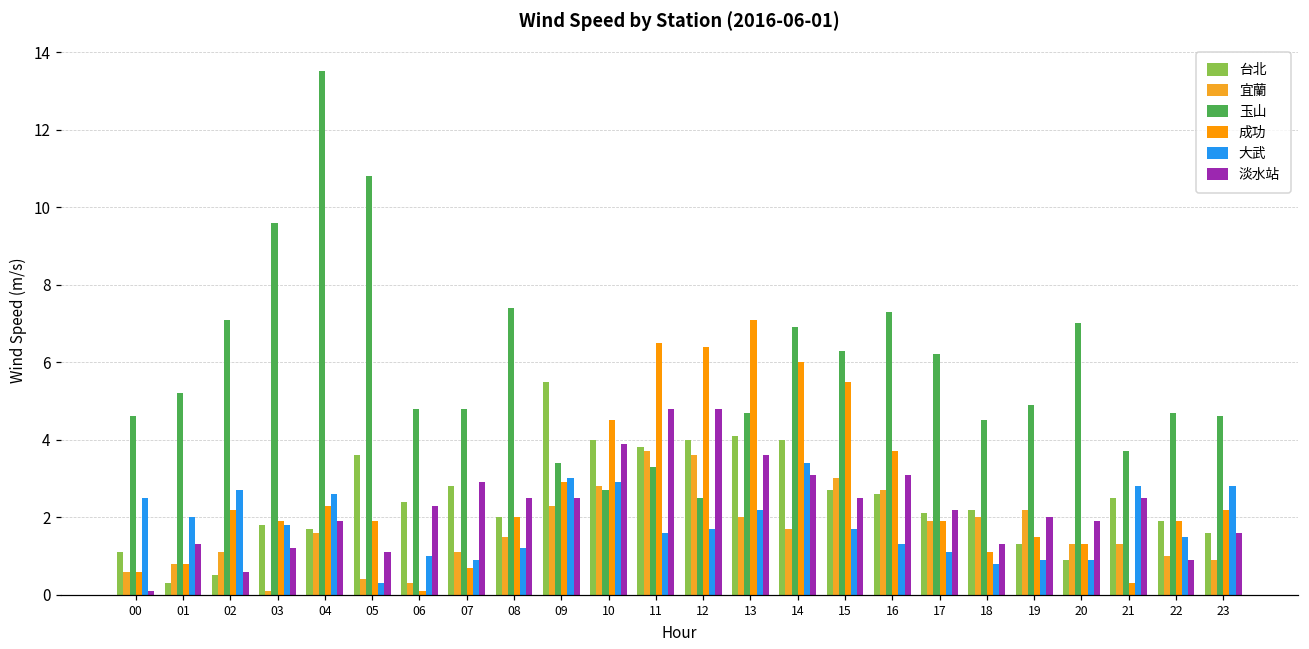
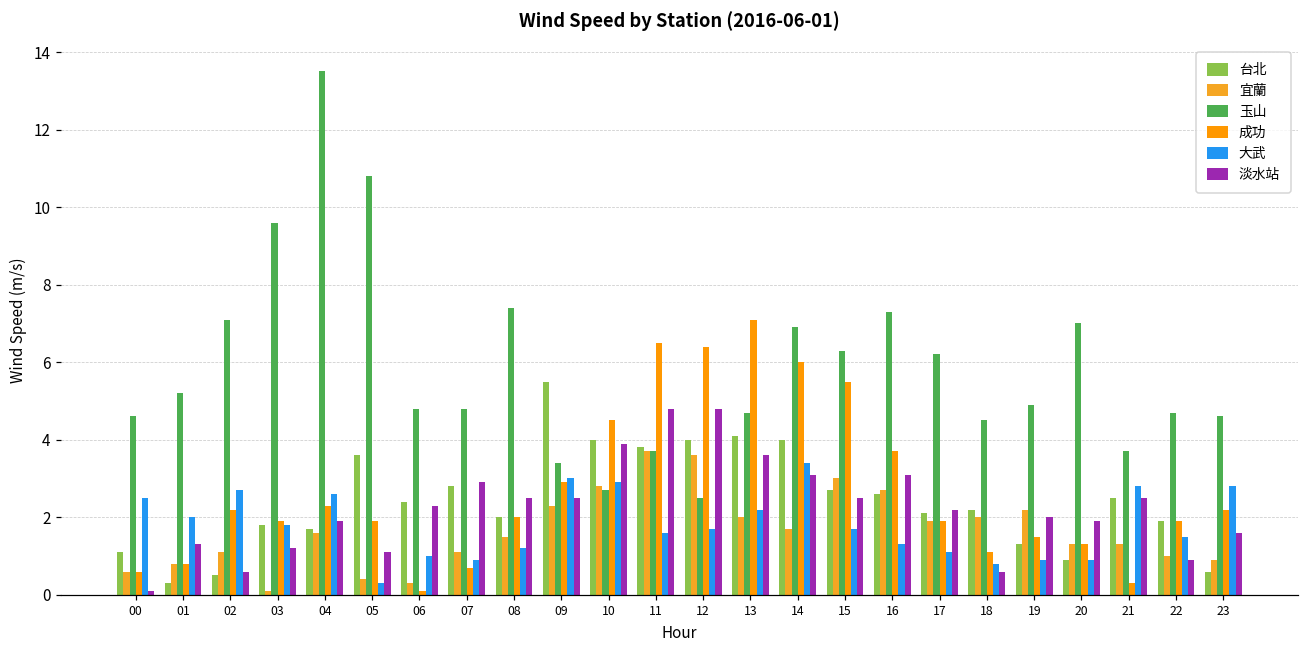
玉山, 11: 3.3 -> 3.7
淡水站, 18: 1.3 -> 0.6
台北, 23: 1.6 -> 0.6
